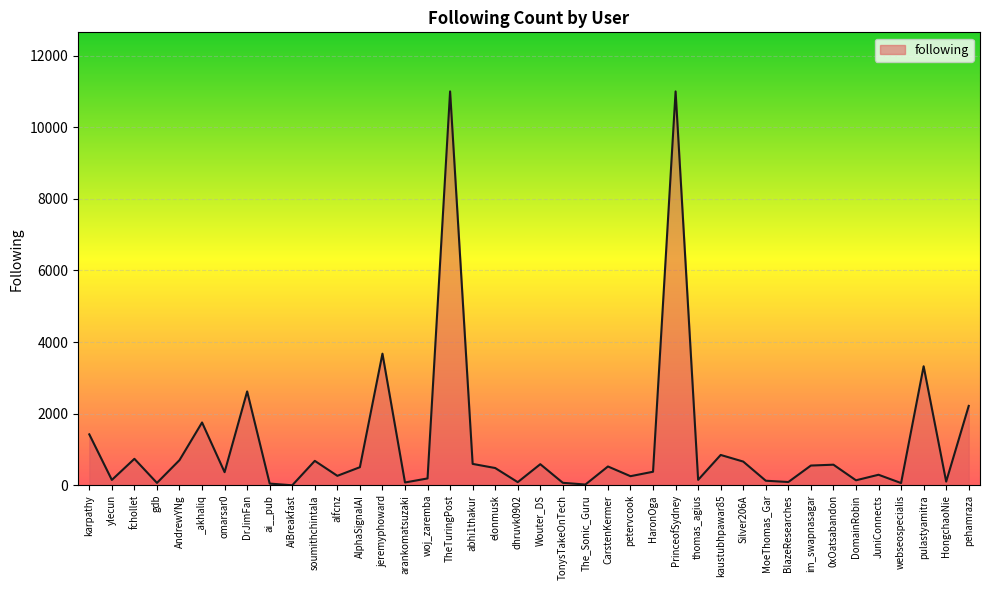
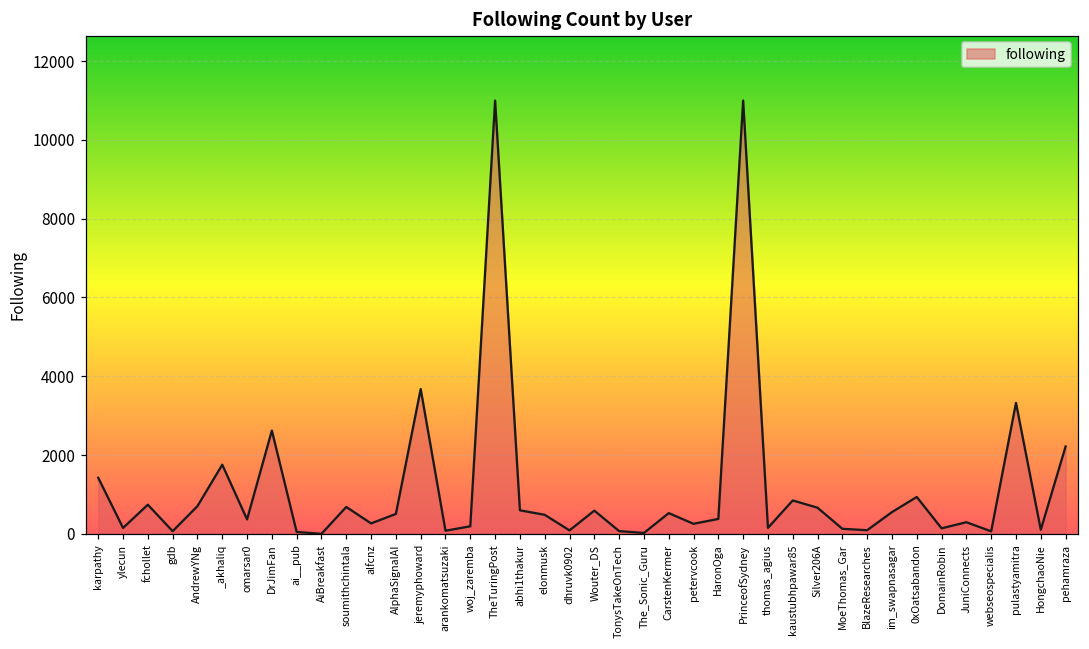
0xOatsabandon: 600 -> 900
